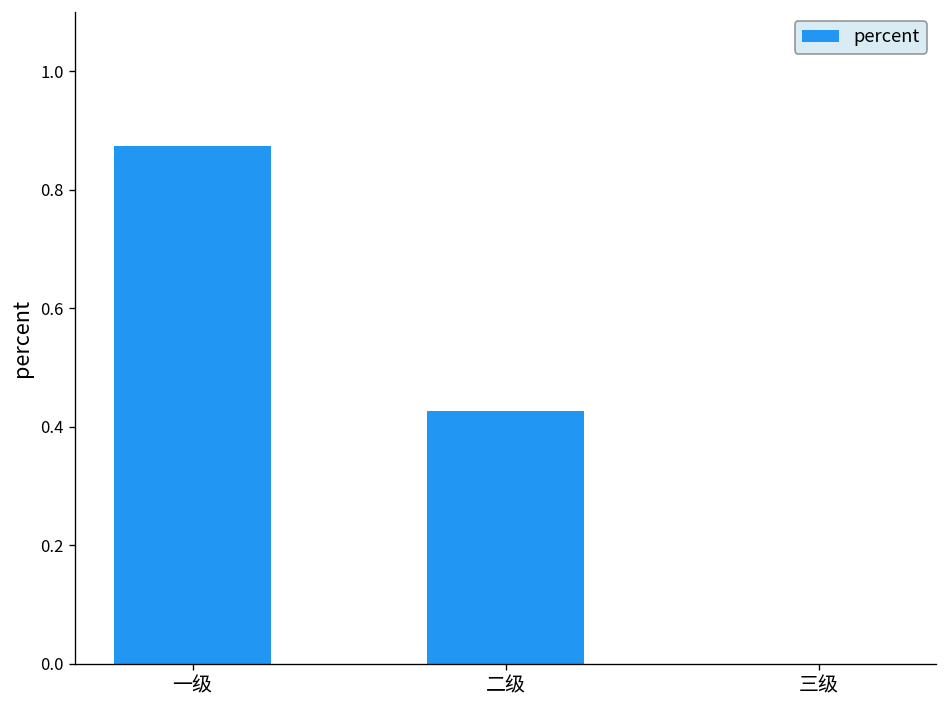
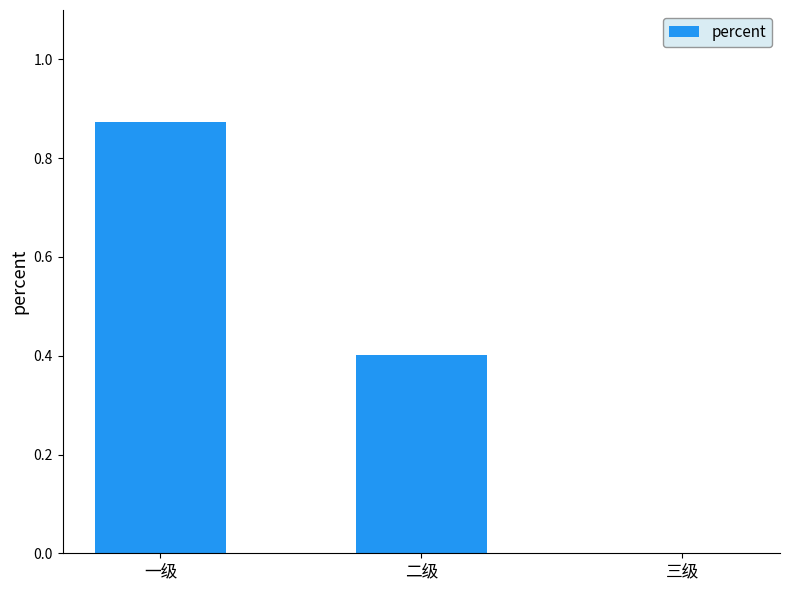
二级: 0.43 -> 0.40
